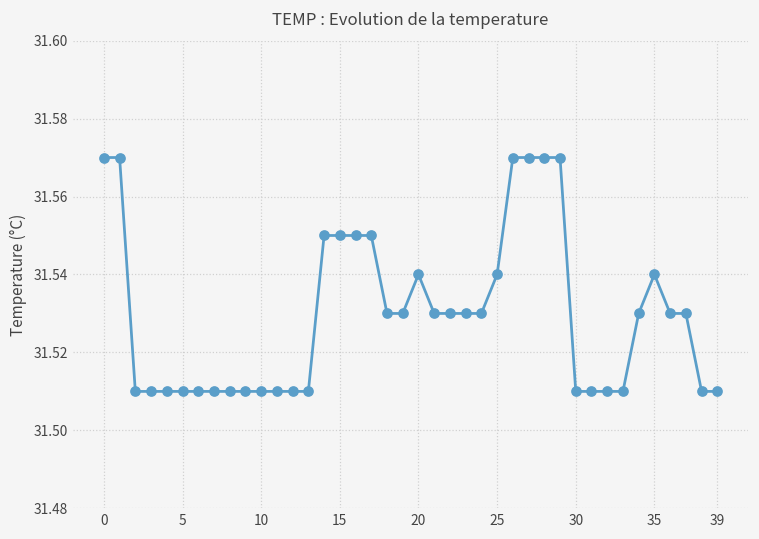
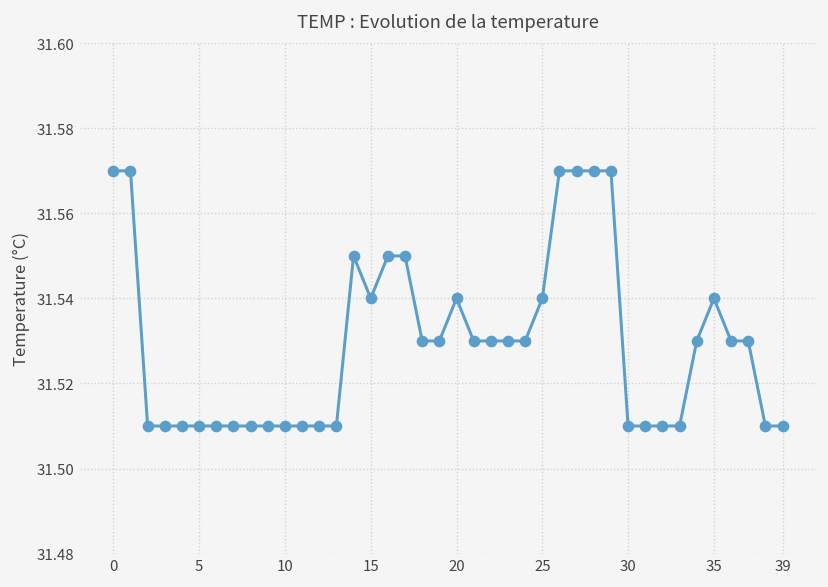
15: 31.55 -> 31.54
